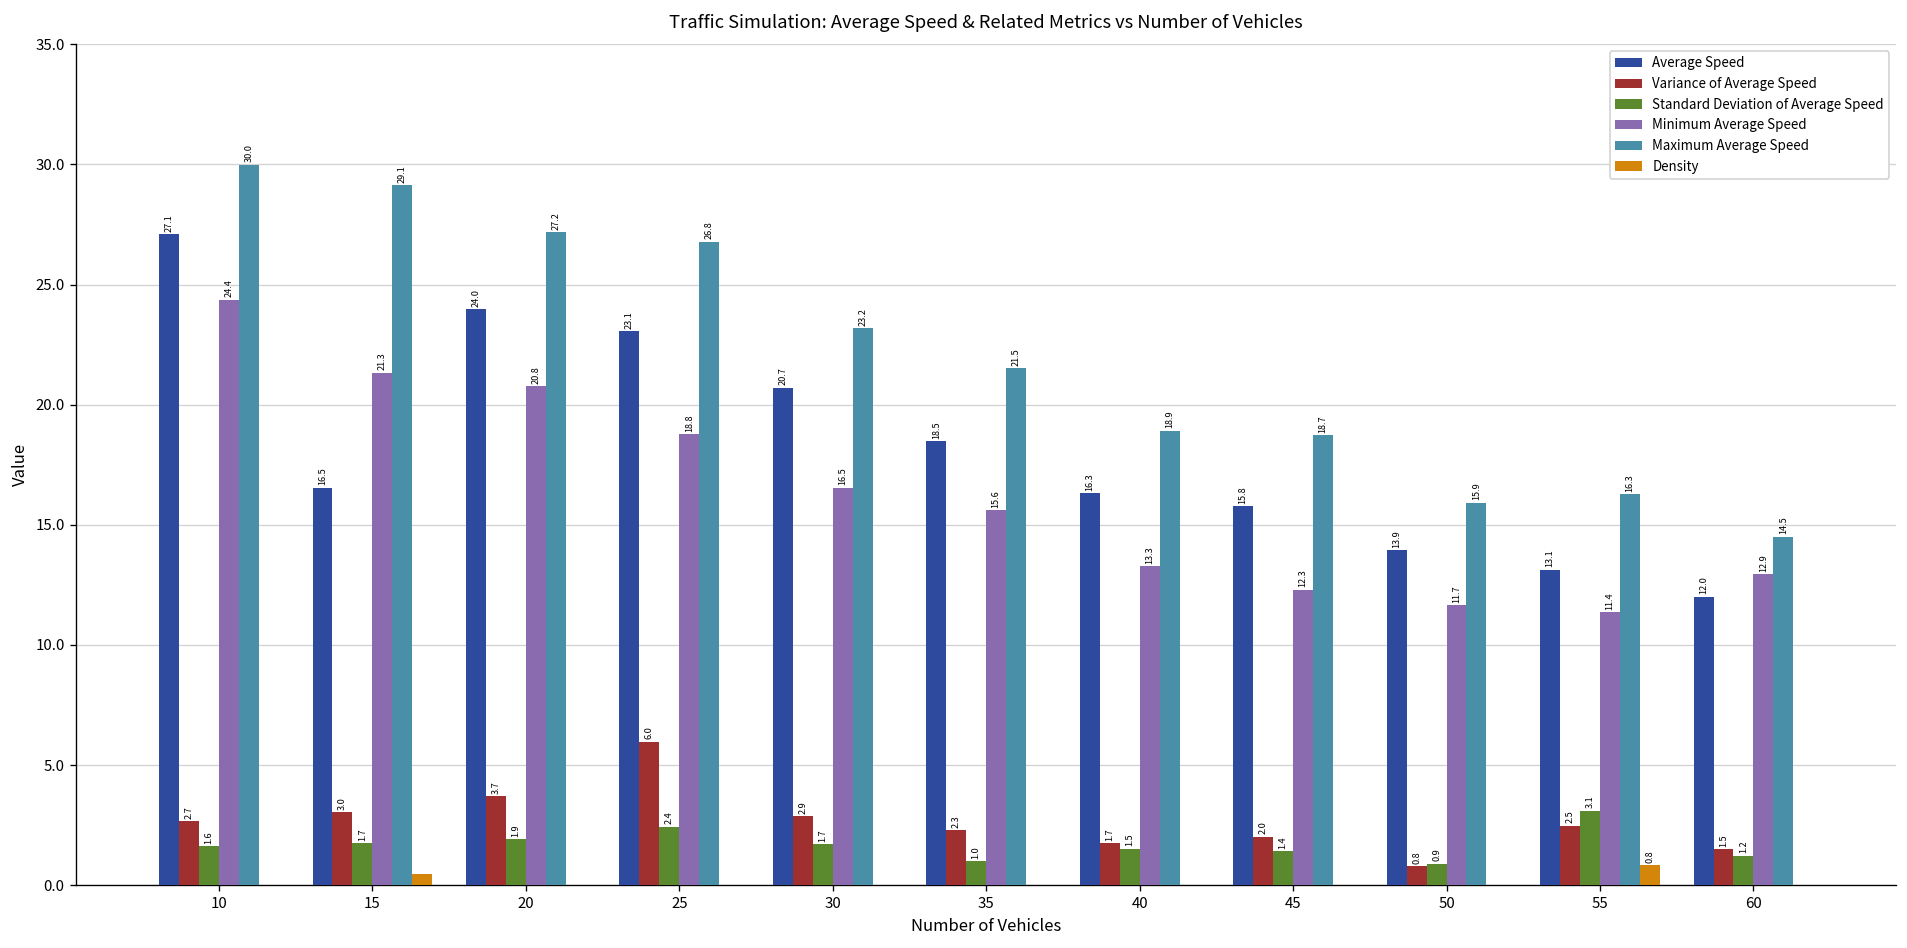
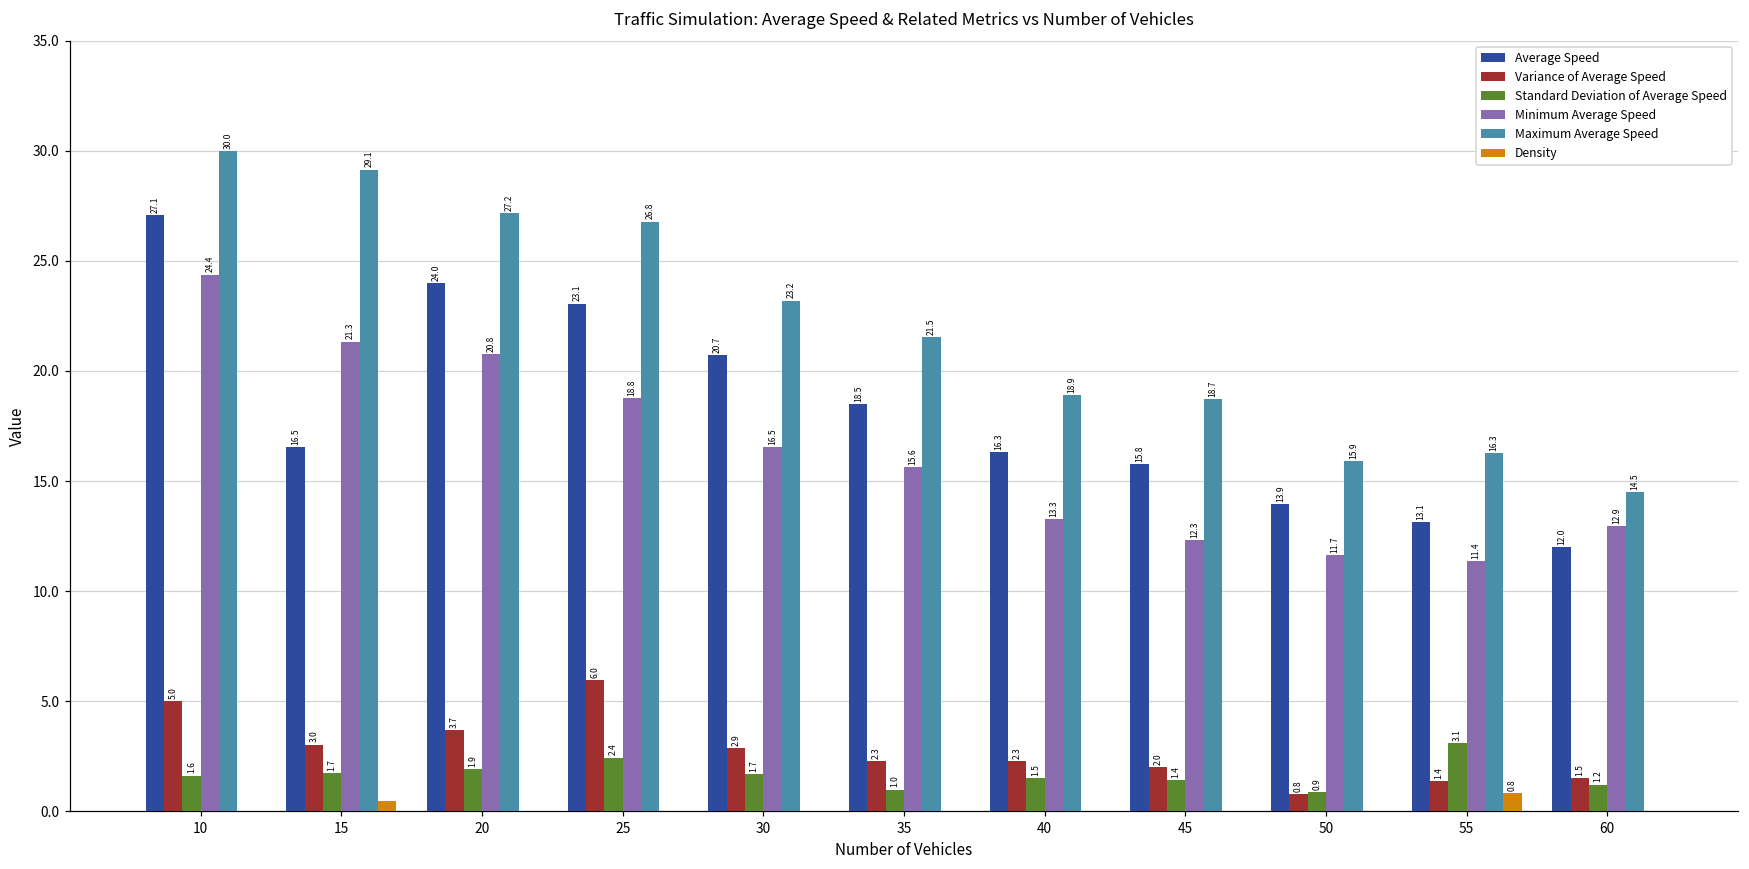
Variance of Average Speed, 10: 2.7 -> 5.0
Variance of Average Speed, 40: 1.7 -> 2.3
Variance of Average Speed, 55: 2.5 -> 1.4
